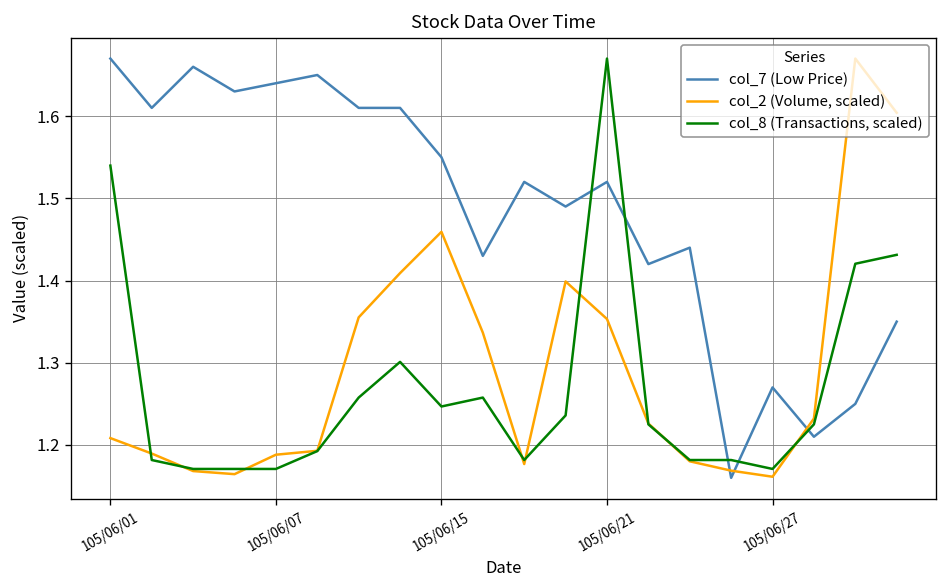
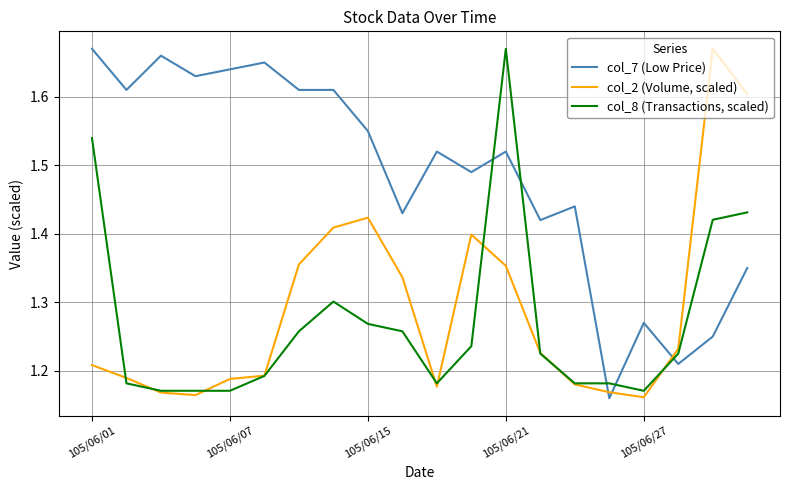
col_2 (Volume, scaled), 105/06/15: 1.46 -> 1.42
col_8 (Transactions, scaled), 105/06/15: 1.25 -> 1.27
